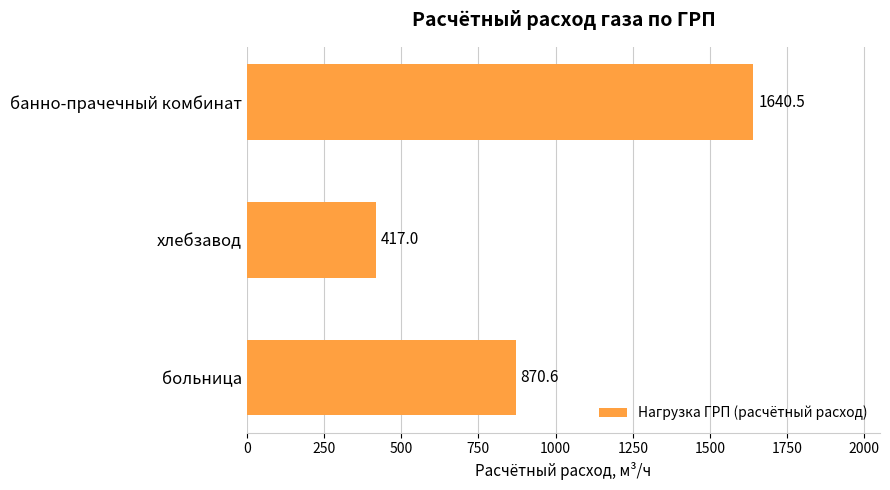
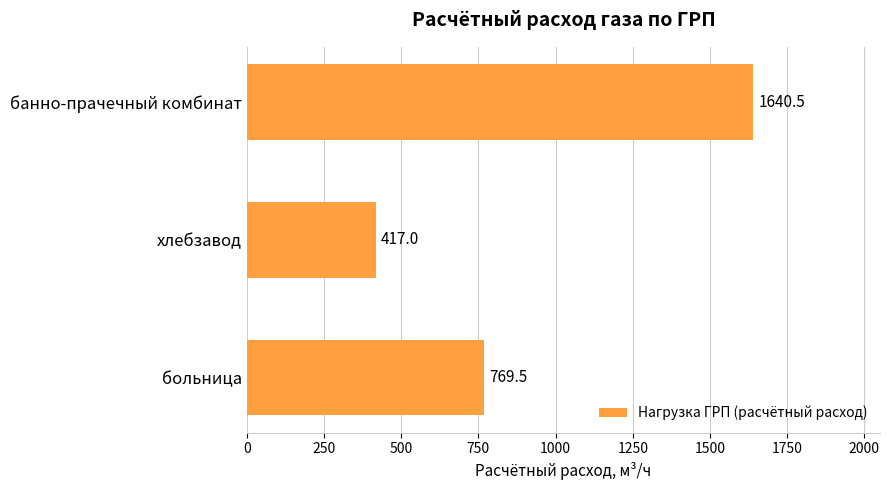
больница: 870.6 -> 769.5
